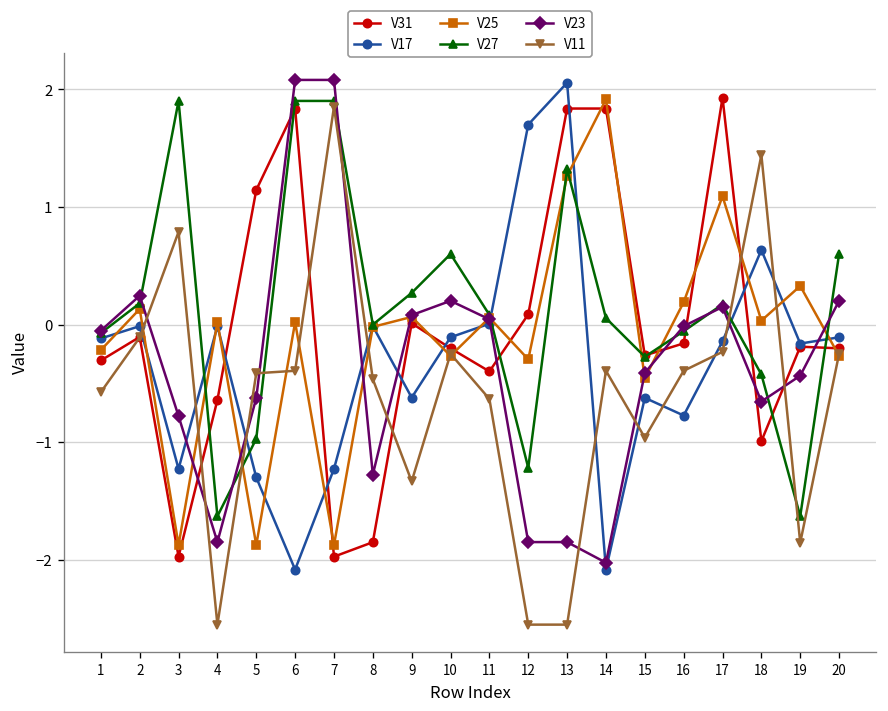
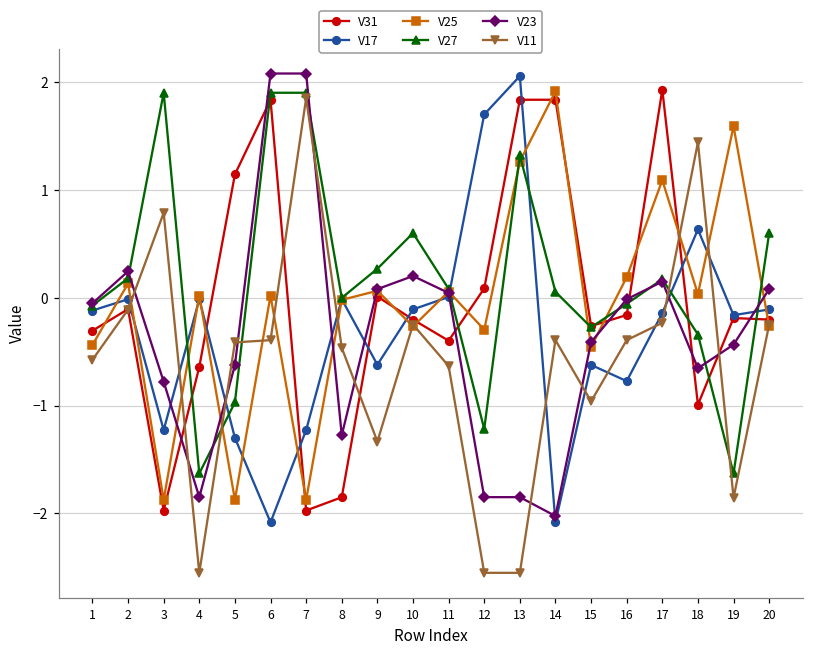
V25, 1: -0.2 -> -0.4
V27, 18: -0.4 -> -0.3
V25, 19: 0.3 -> 1.6
V23, 20: 0.2 -> 0.1
